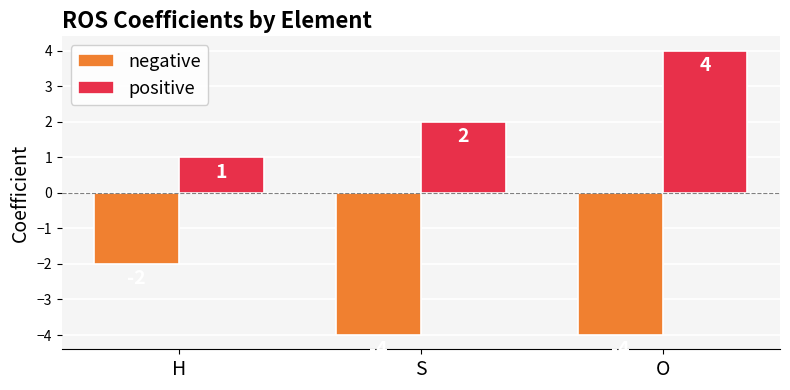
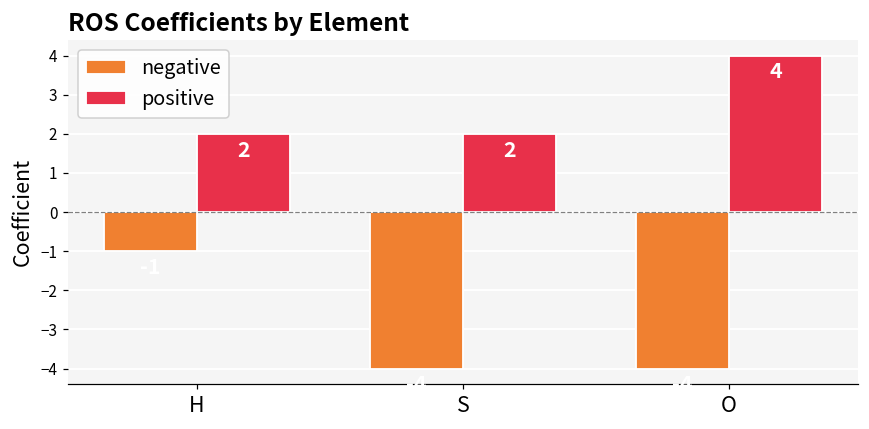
negative, H: -2 -> -1
positive, H: 1 -> 2
